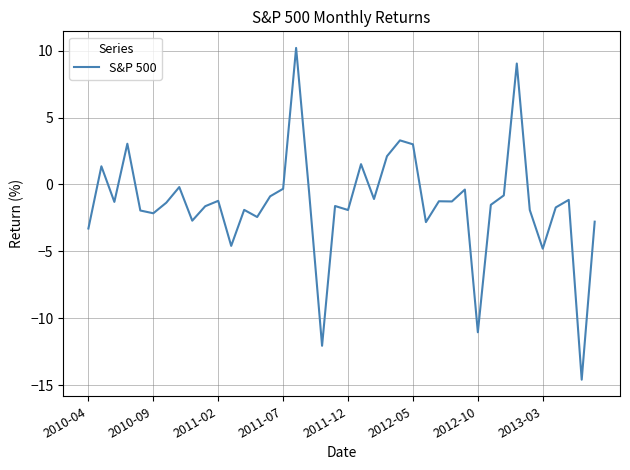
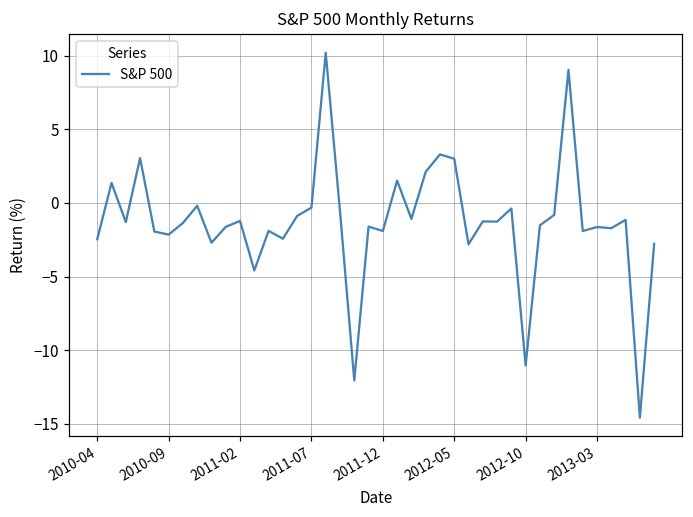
2010-04: -3.3 -> -2.5
2013-03: -4.8 -> -1.6
